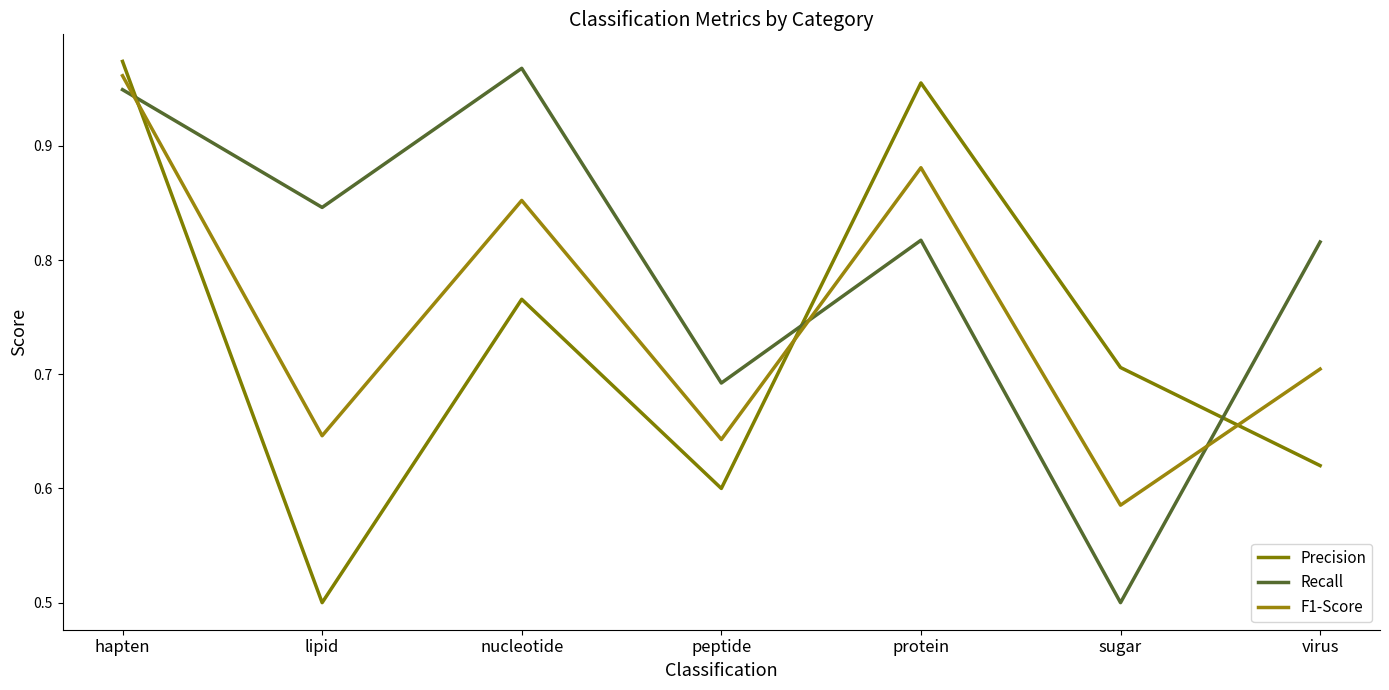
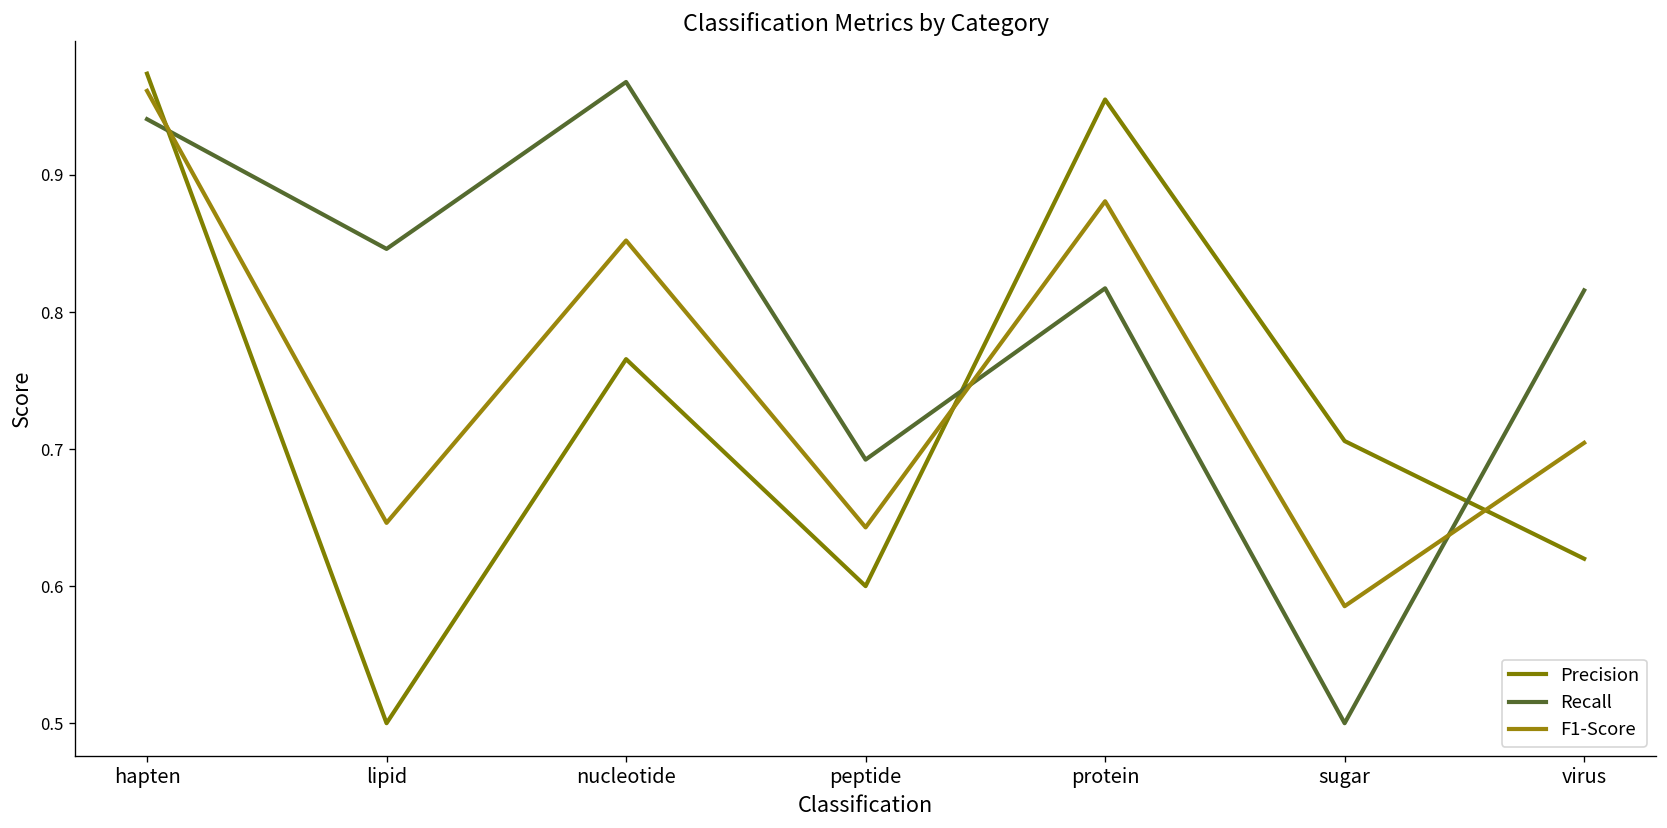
Recall, hapten: 0.949 -> 0.941
